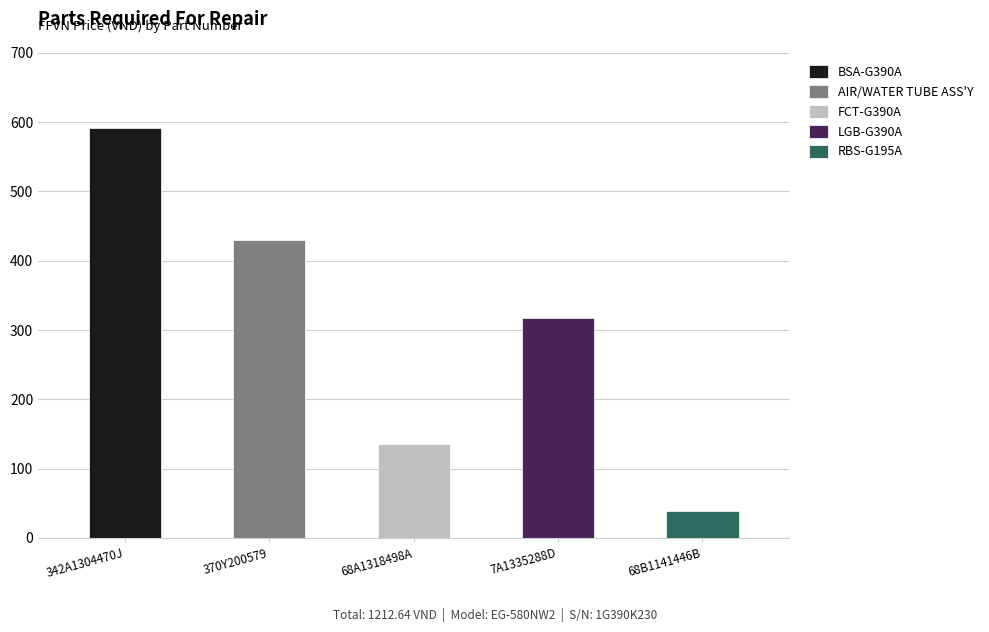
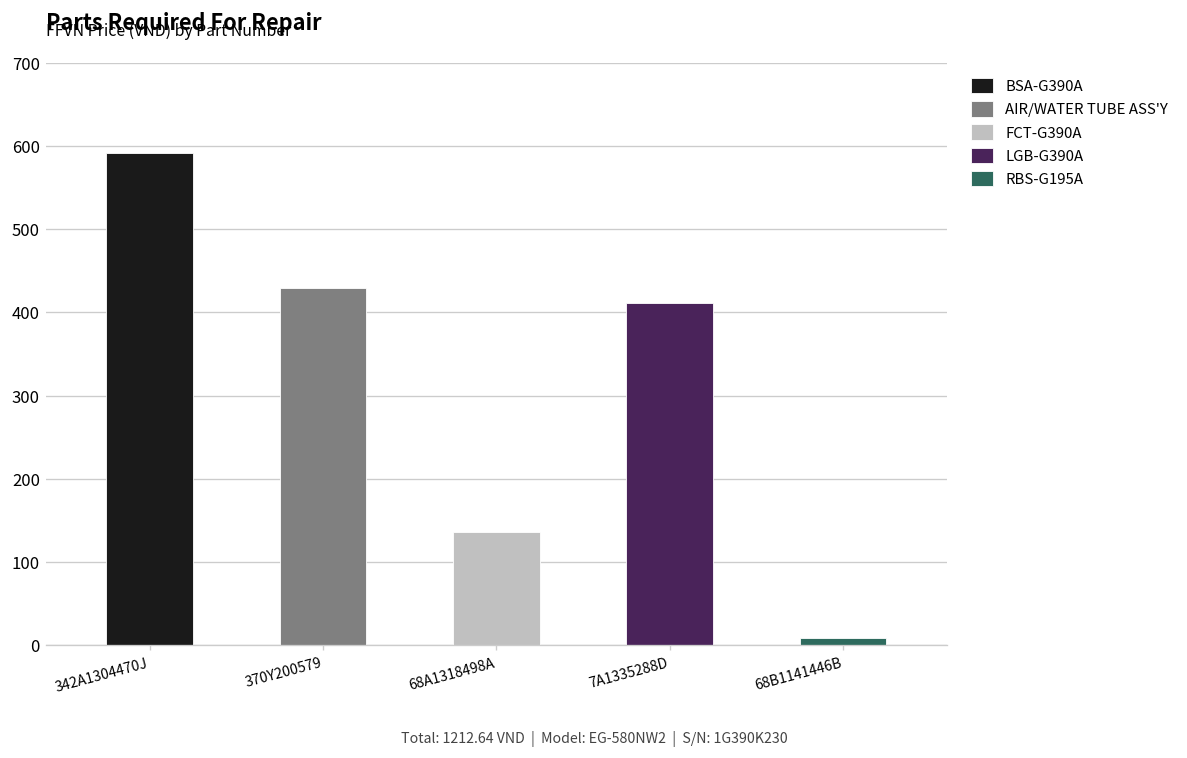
7A1335288D: 320 -> 410
68B1141446B: 40 -> 10
